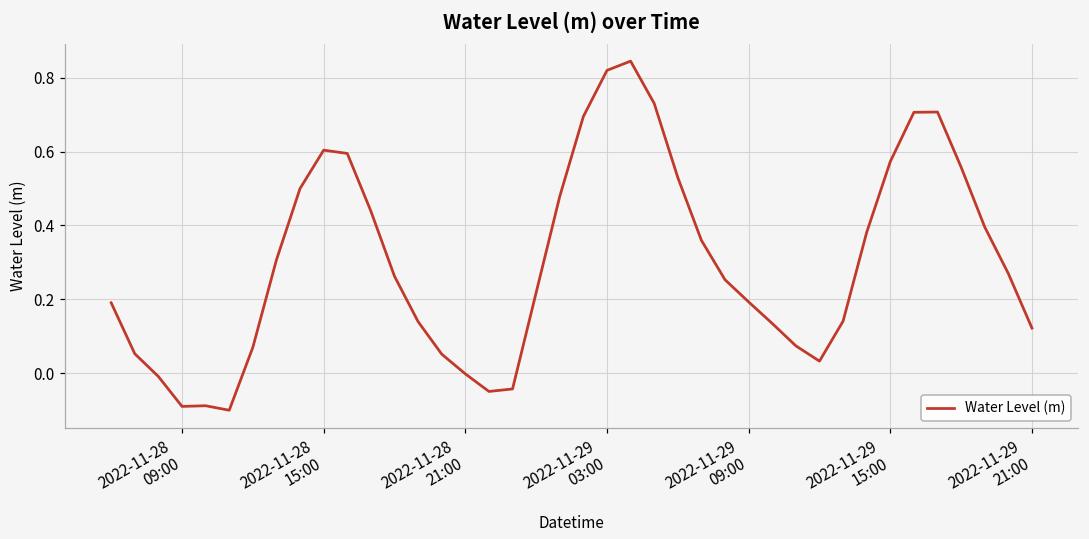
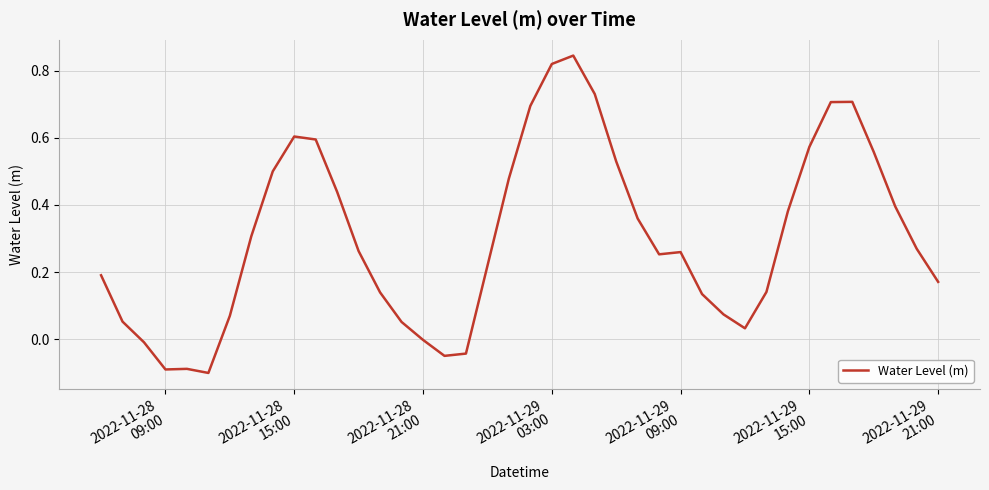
2022-11-29 09:00: 0.19 -> 0.26
2022-11-29 21:00: 0.12 -> 0.17
